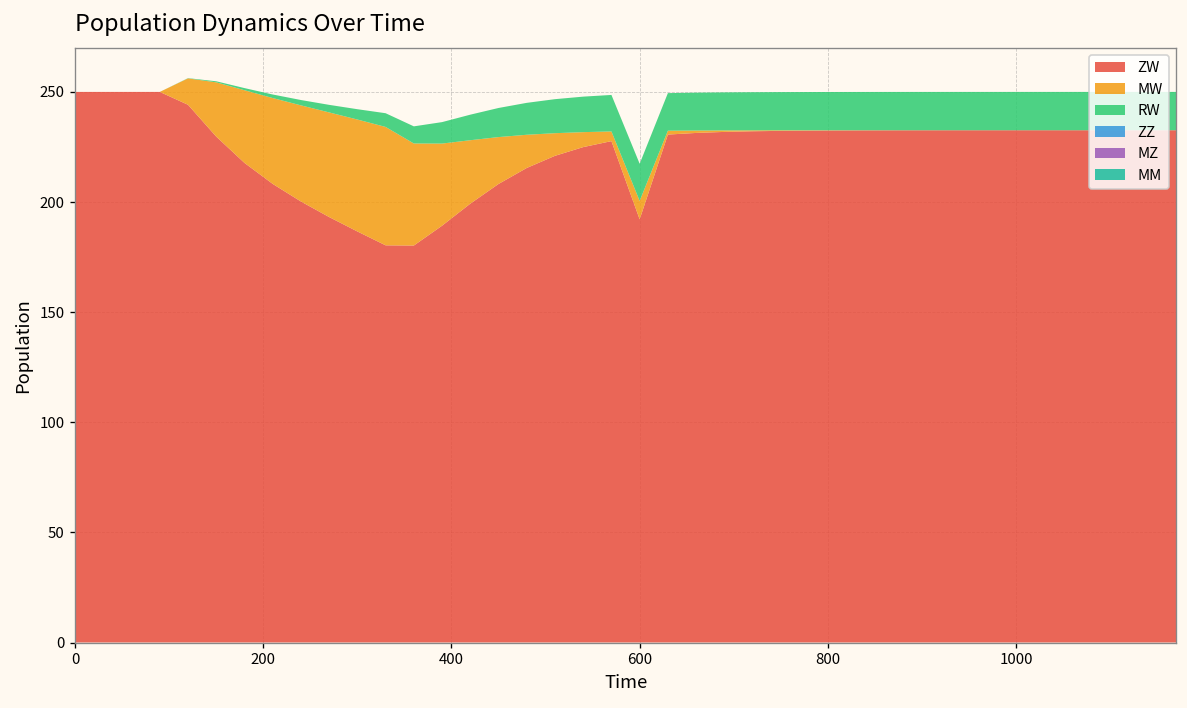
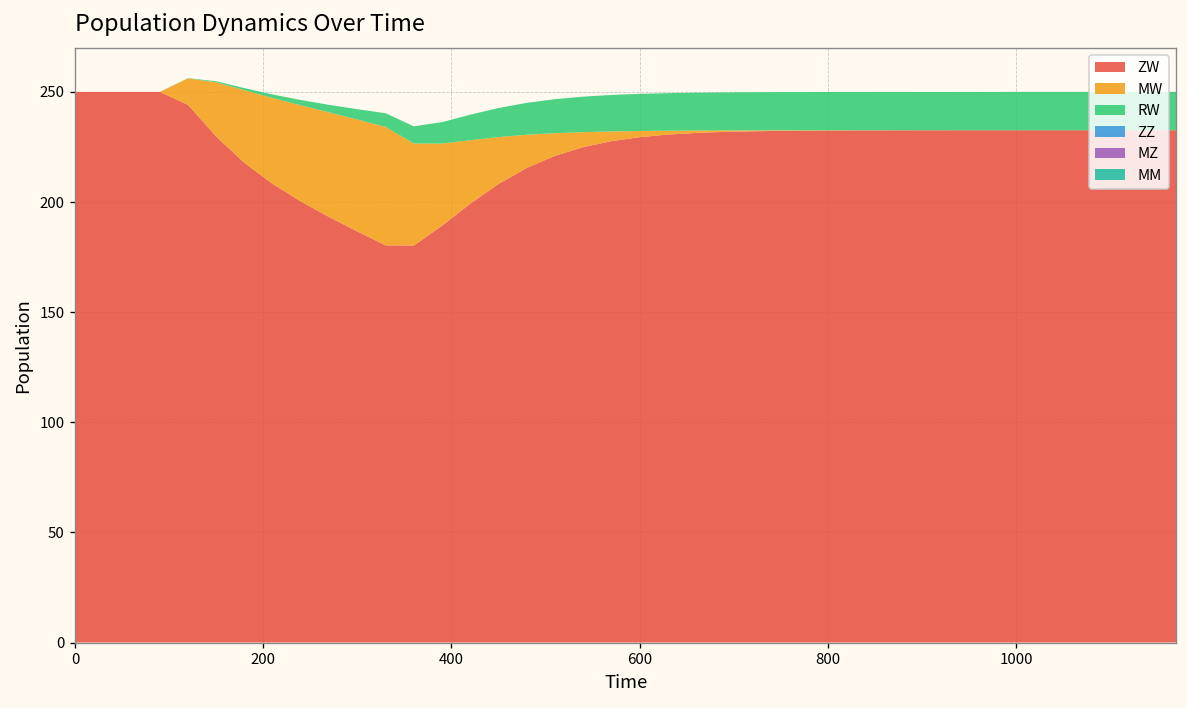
ZW, 600: 192 -> 229
MW, 600: 8 -> 3
